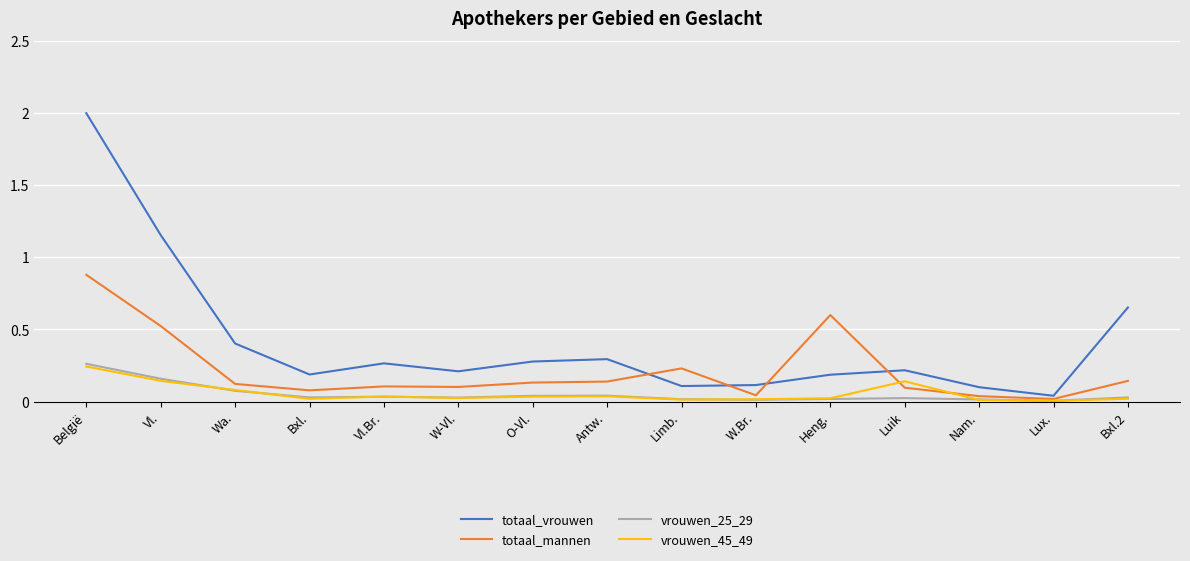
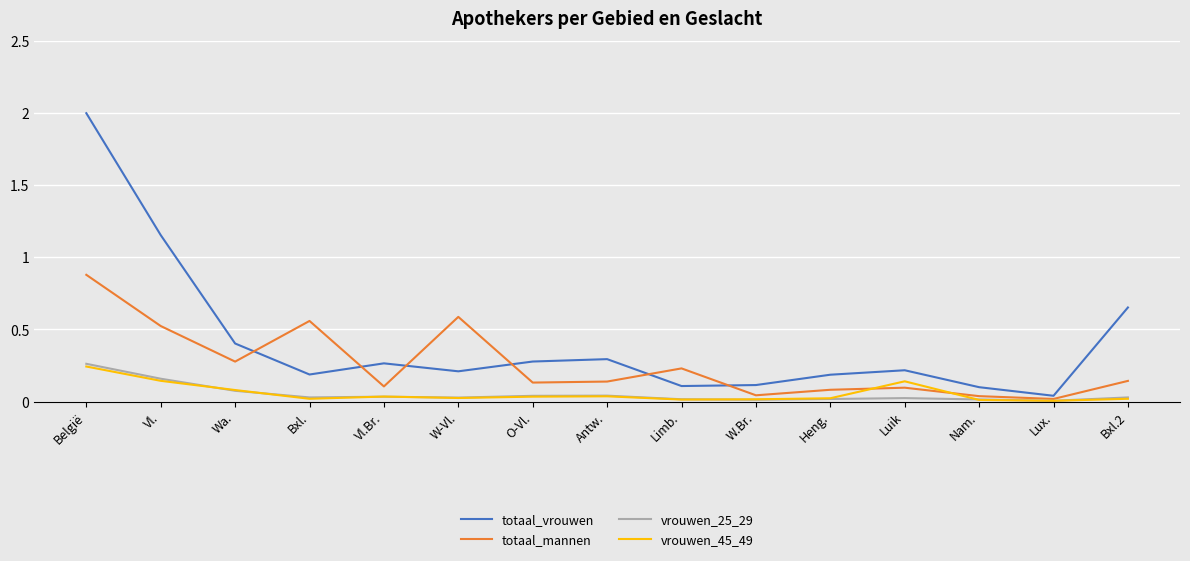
totaal_mannen, Wa.: 0.12 -> 0.28
totaal_mannen, Bxl.: 0.08 -> 0.56
totaal_mannen, W-Vl.: 0.10 -> 0.59
totaal_mannen, Heng.: 0.60 -> 0.08
